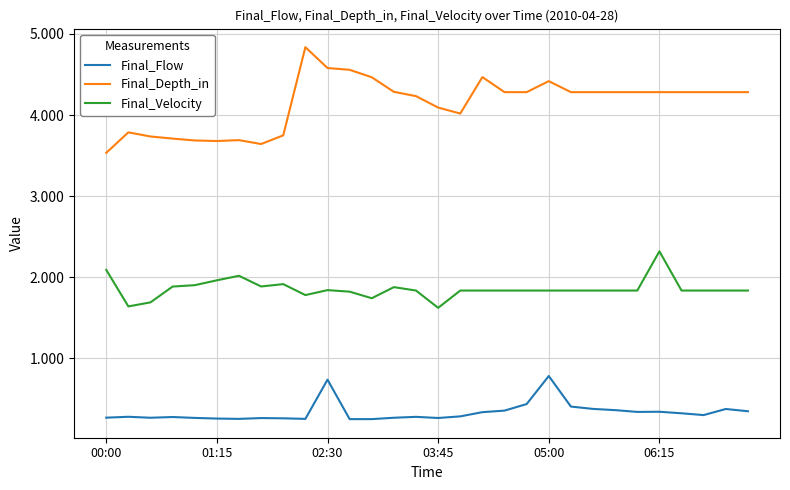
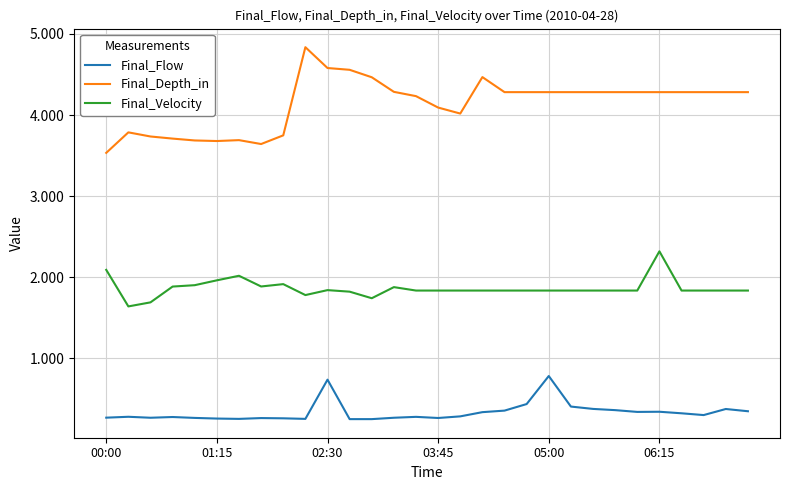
Final_Velocity, 03:45: 1.6 -> 1.8
Final_Depth_in, 05:00: 4.4 -> 4.3
